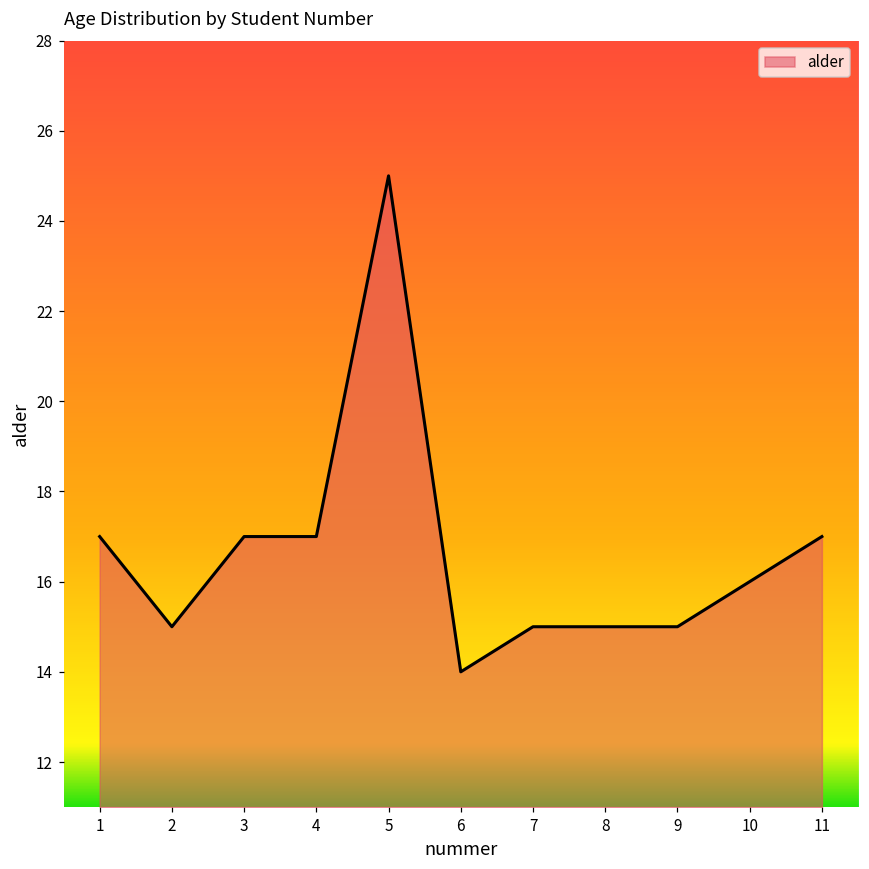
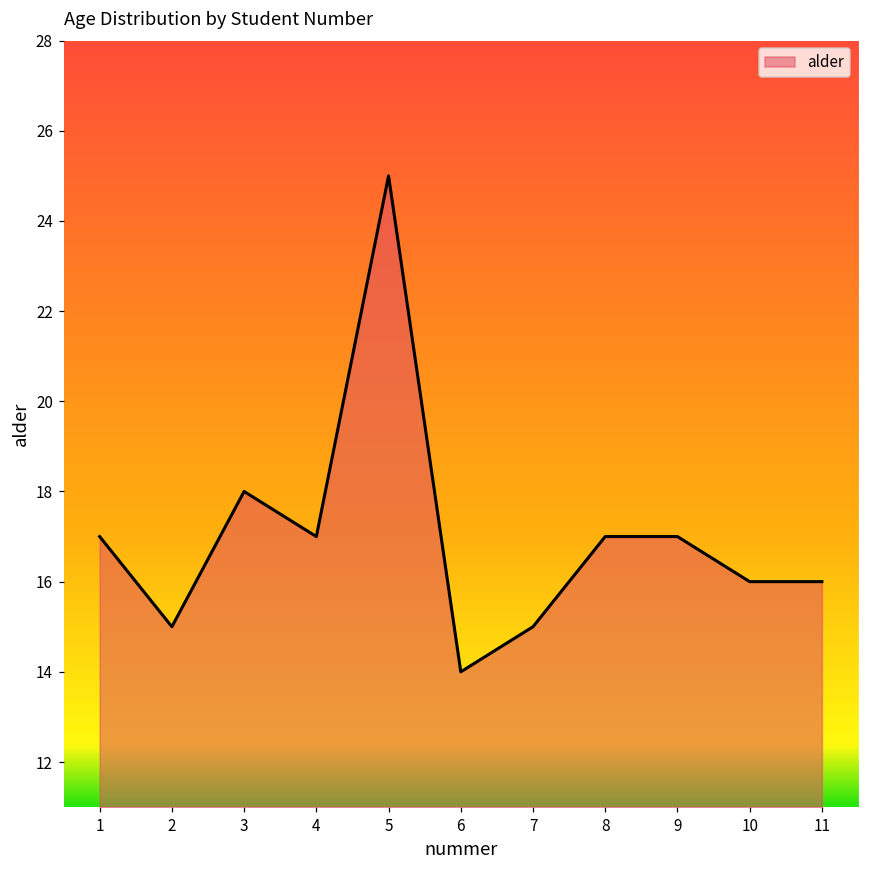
3: 17 -> 18
8: 15 -> 17
9: 15 -> 17
11: 17 -> 16
